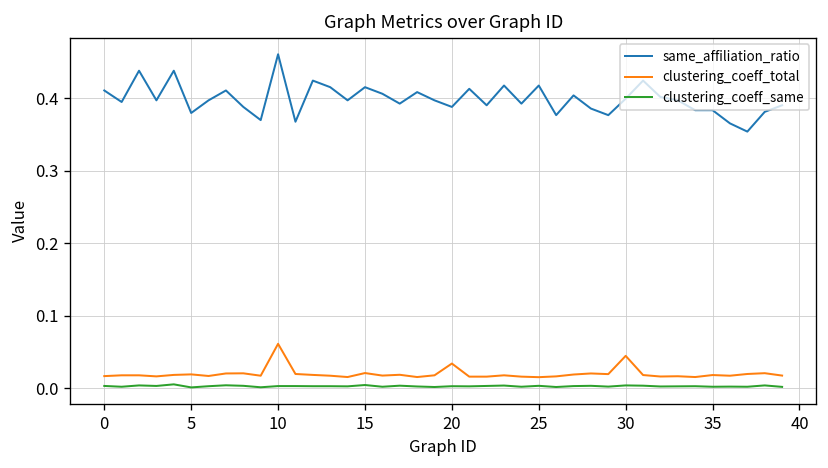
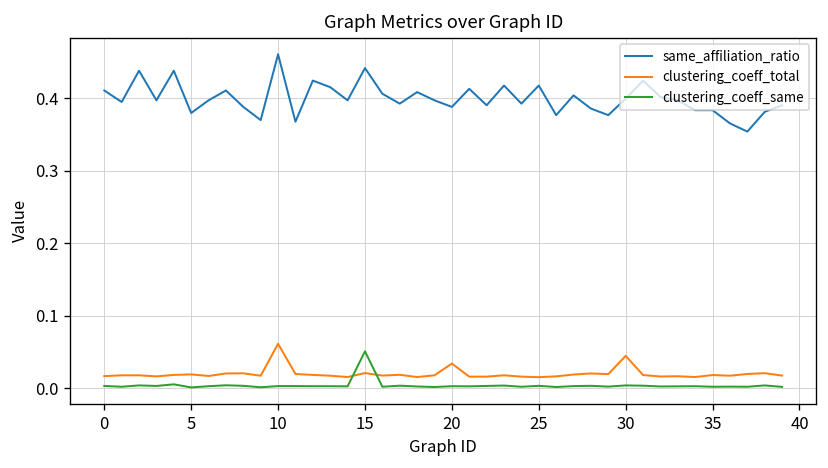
same_affiliation_ratio, 15: 0.41 -> 0.44
clustering_coeff_same, 15: 0.00 -> 0.05
